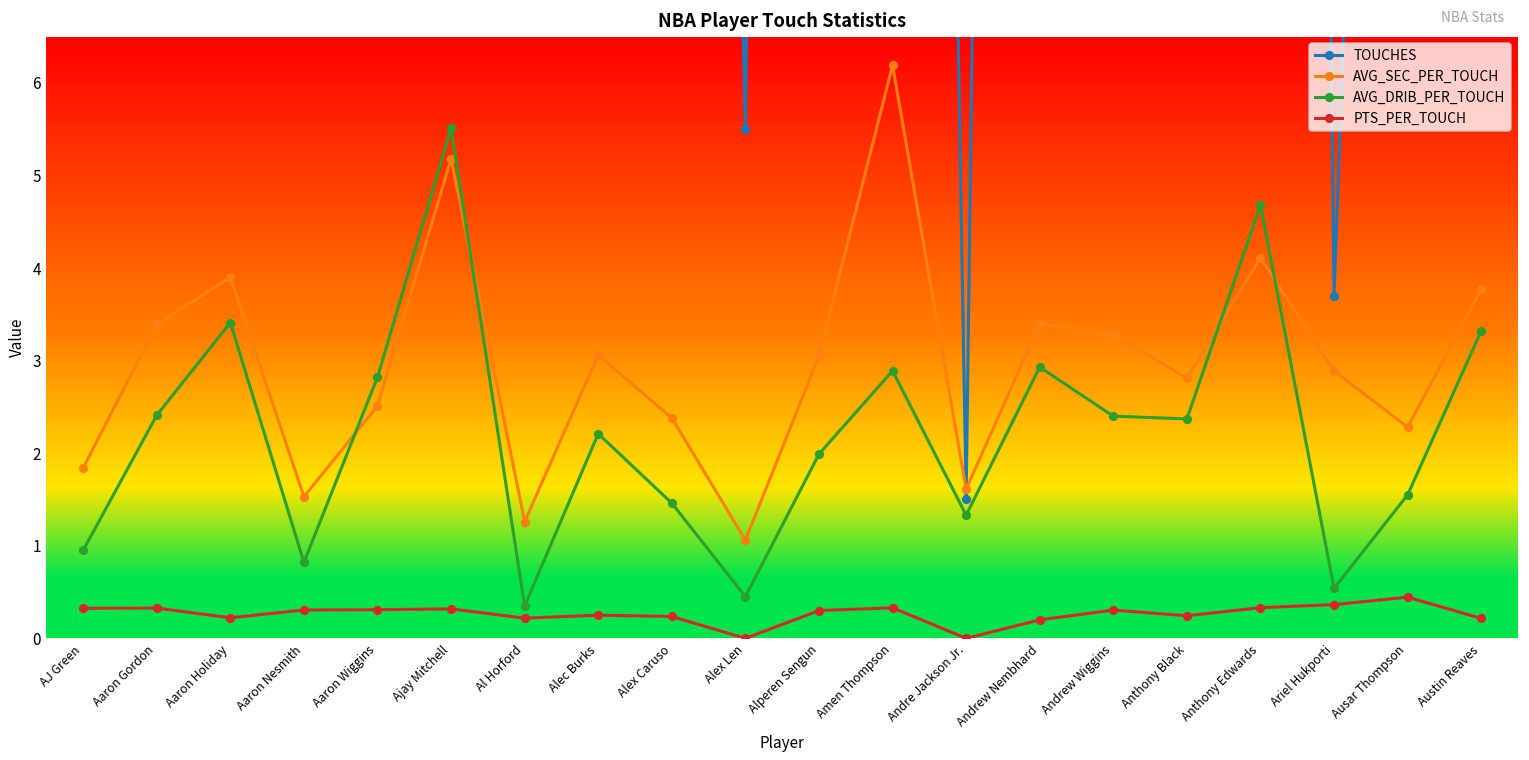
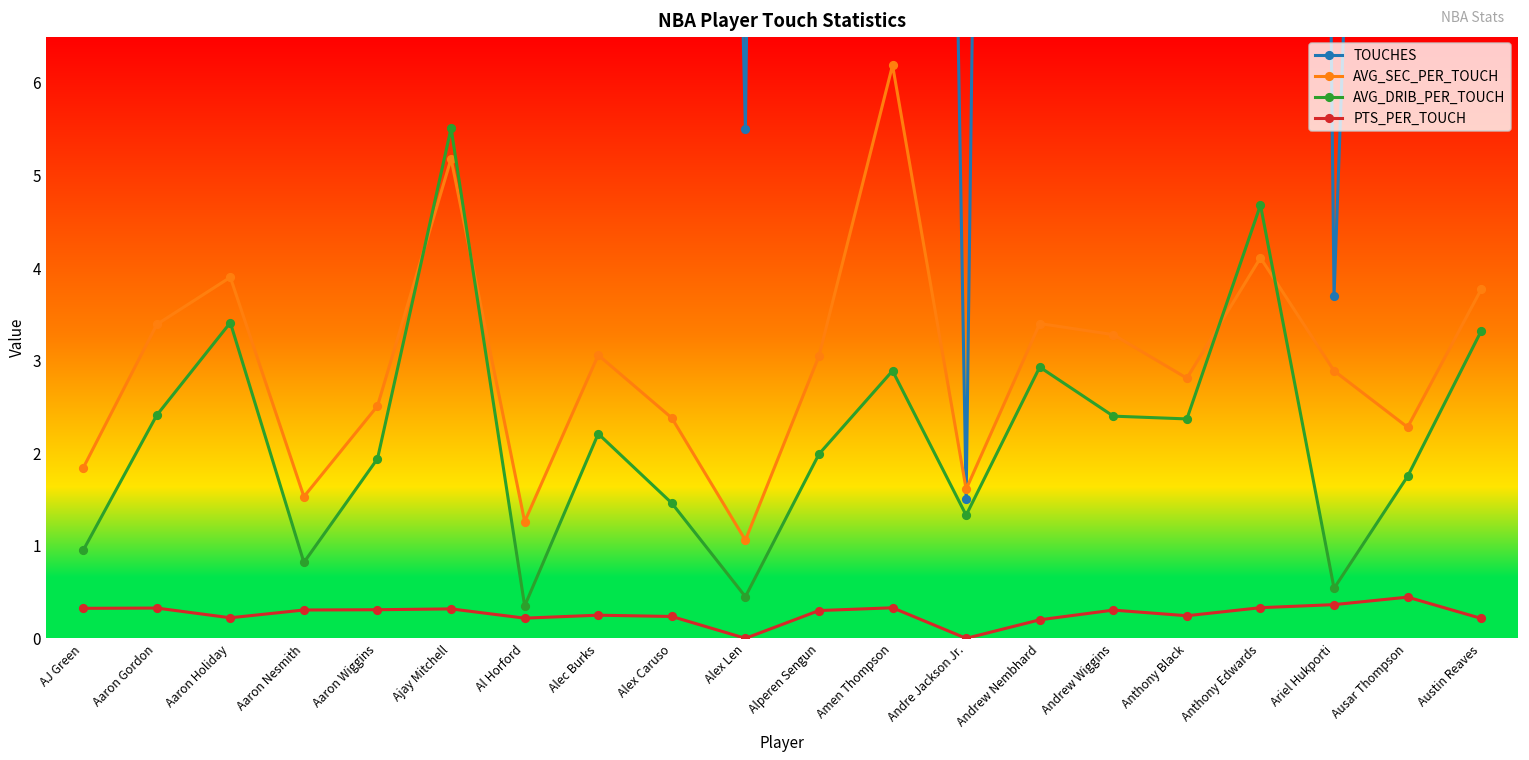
AVG_DRIB_PER_TOUCH, Aaron Wiggins: 2.8 -> 1.9
AVG_DRIB_PER_TOUCH, Ausar Thompson: 1.6 -> 1.8
